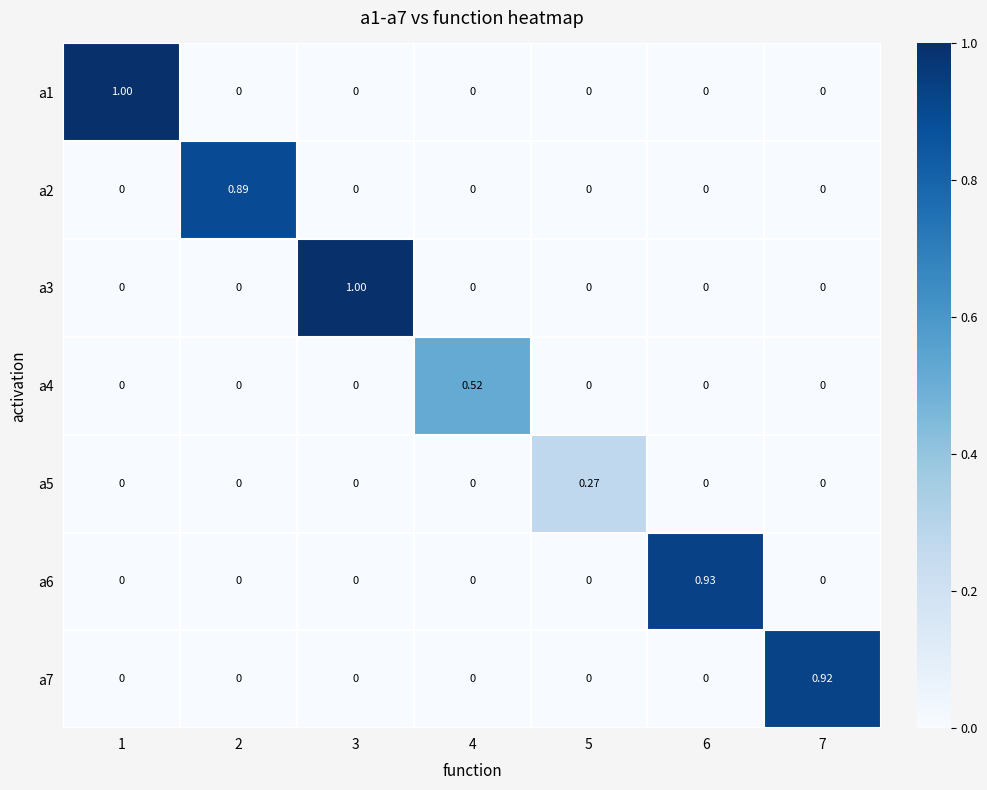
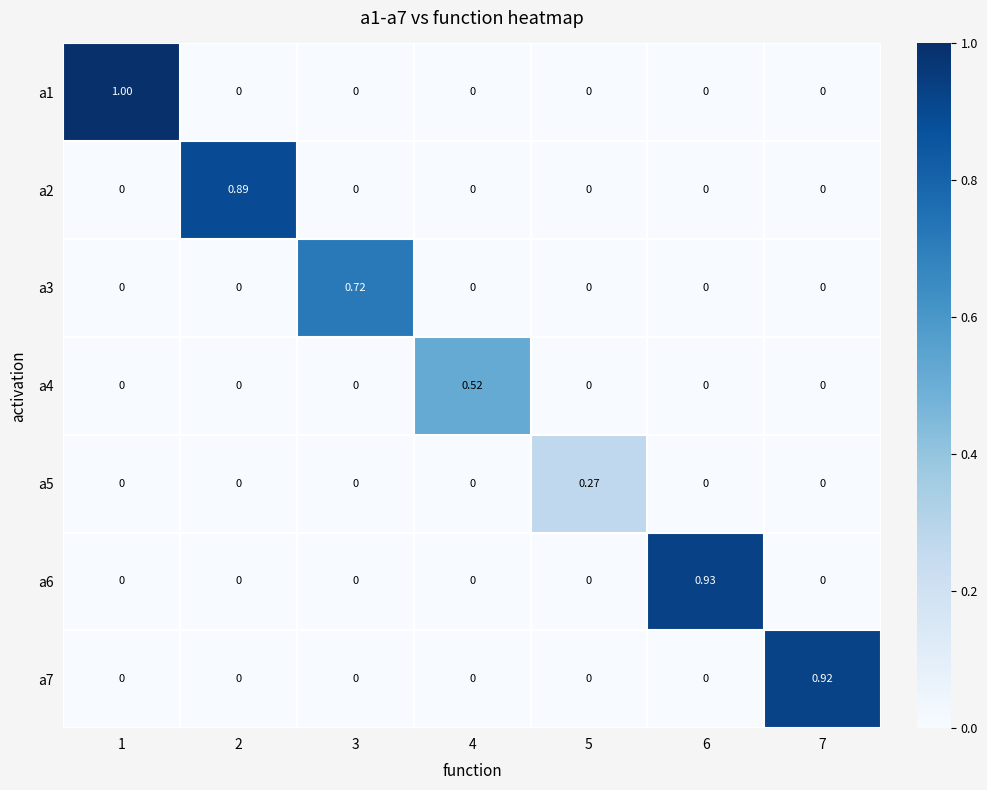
a3, 3: 1.00 -> 0.72
